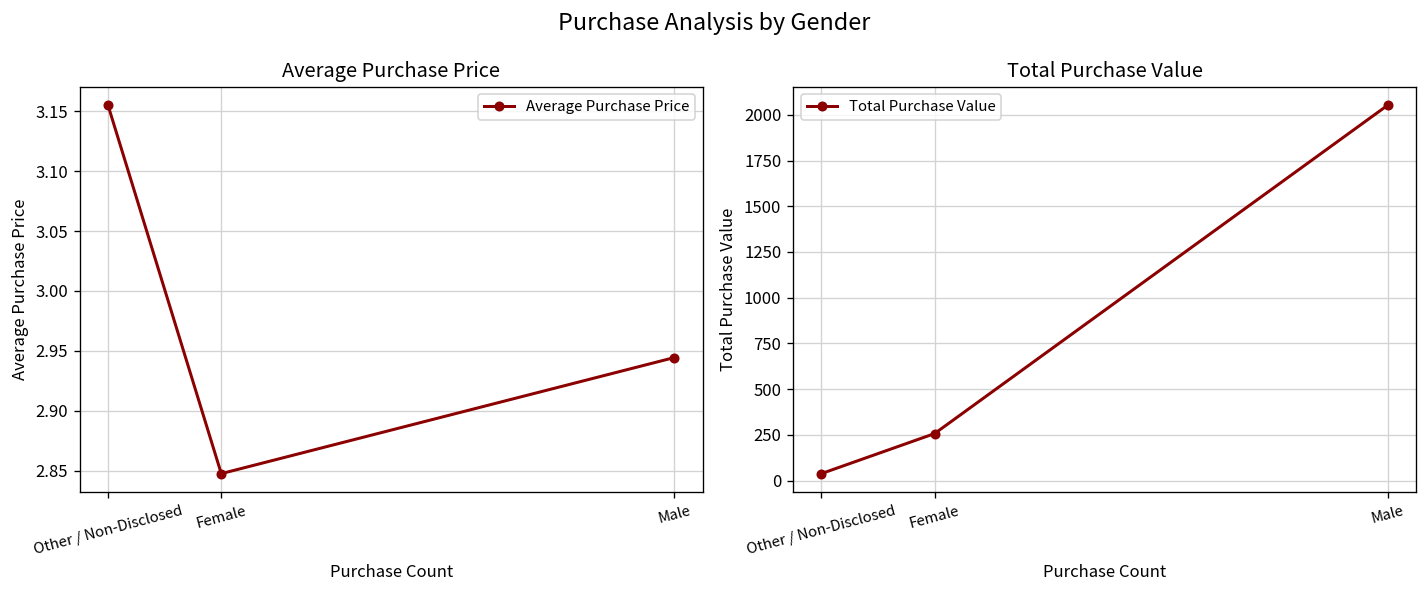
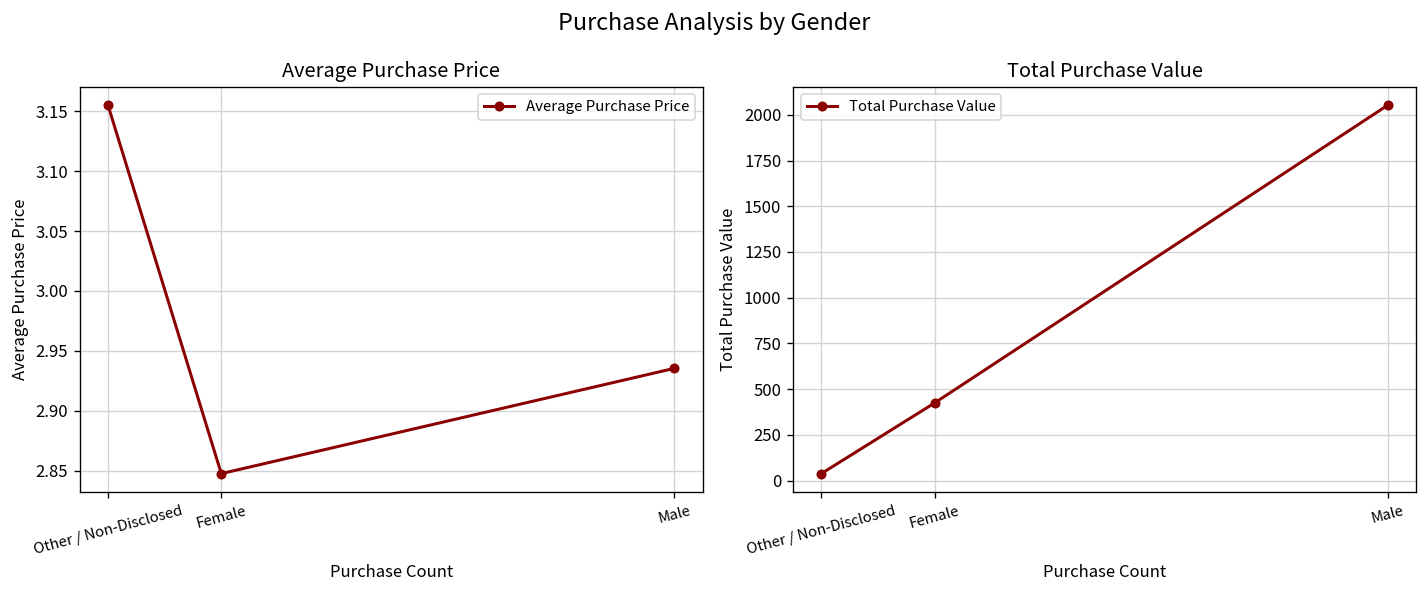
Average Purchase Price, Male: 2.944 -> 2.935
Total Purchase Value, Female: 260 -> 420
